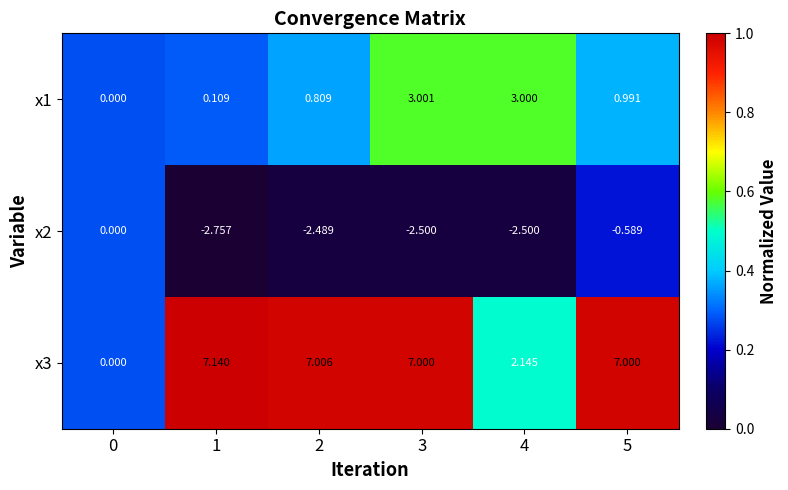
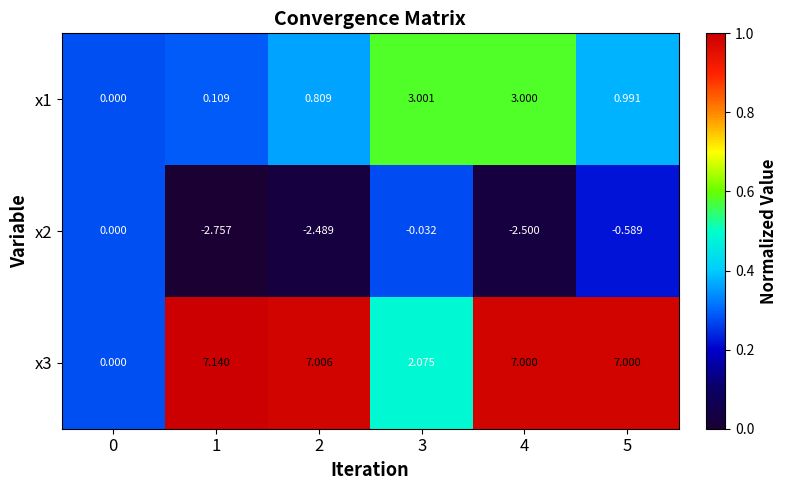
x2, 3: -2.500 -> -0.032
x3, 3: 7.000 -> 2.075
x3, 4: 2.145 -> 7.000
